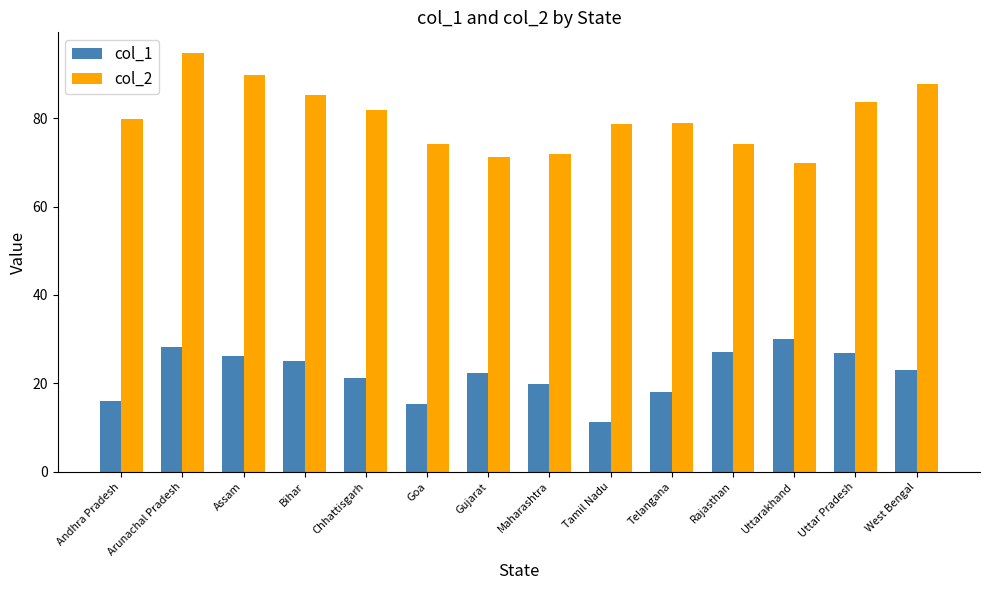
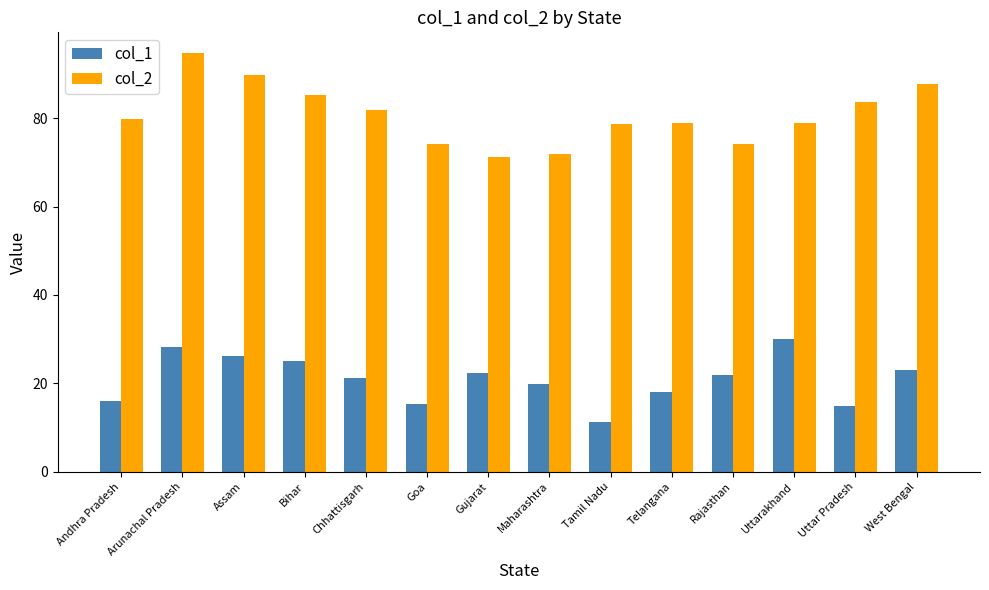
col_1, Rajasthan: 27 -> 22
col_2, Uttarakhand: 70 -> 79
col_1, Uttar Pradesh: 27 -> 15
